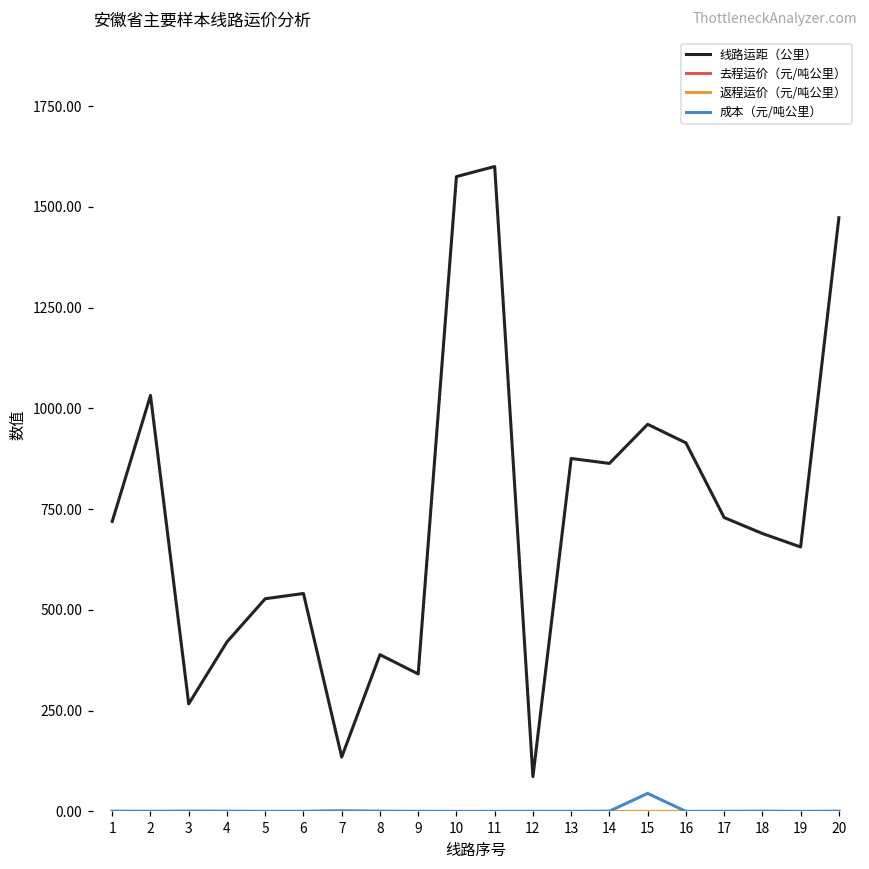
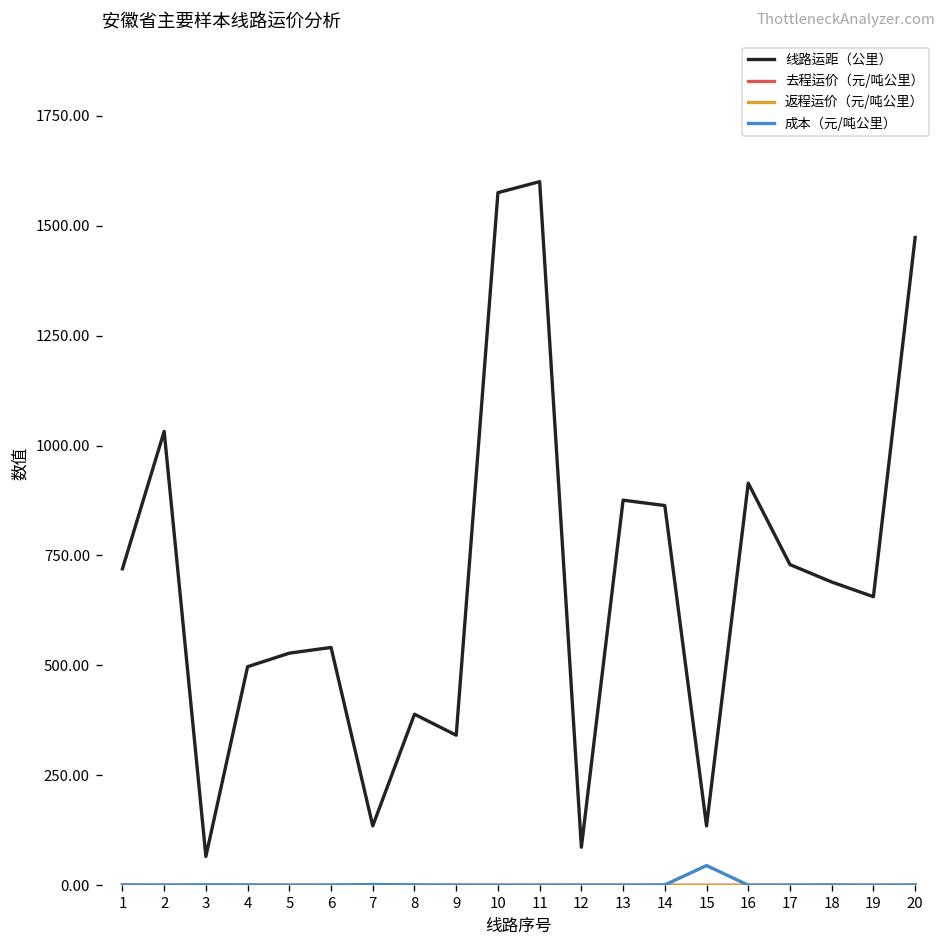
线路运距（公里）, 3: 270 -> 70
线路运距（公里）, 4: 420 -> 500
线路运距（公里）, 15: 960 -> 140
